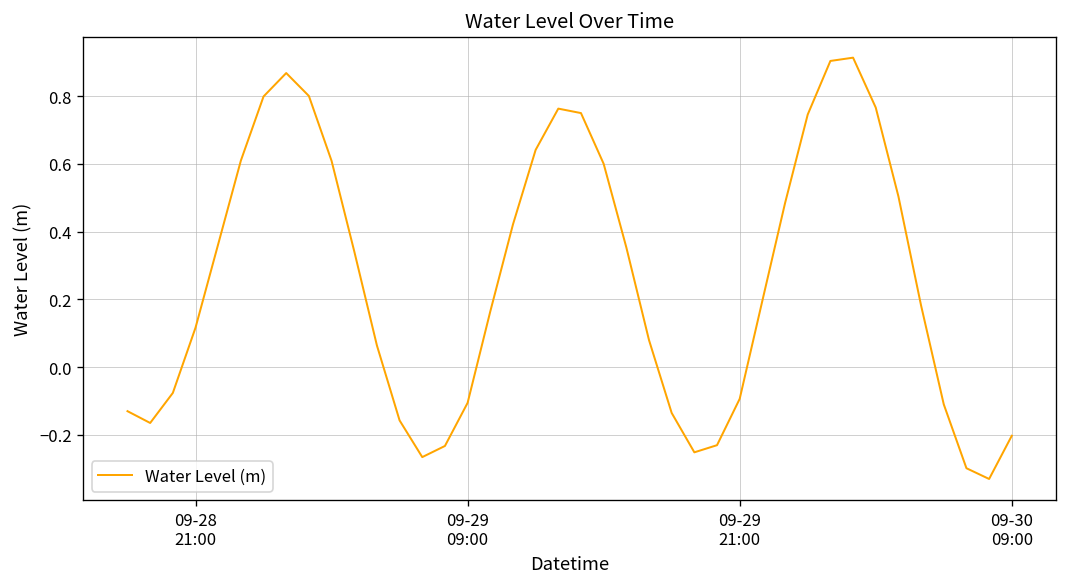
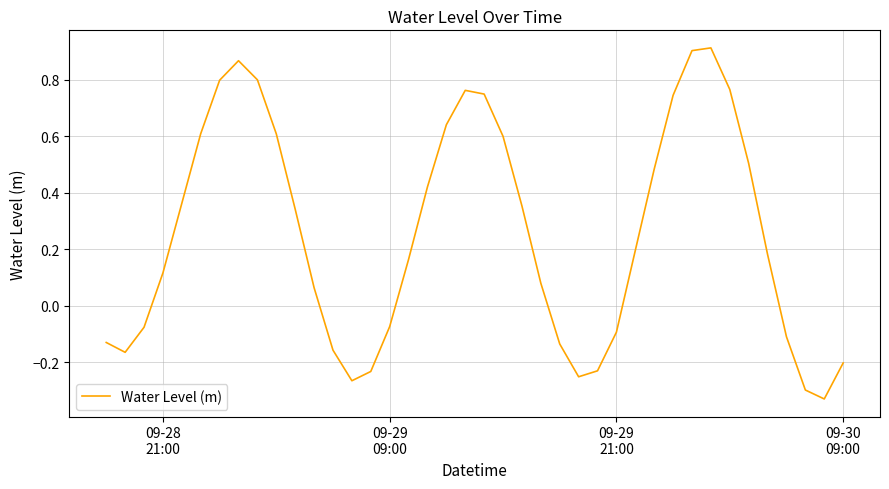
09-29 09:00: -0.11 -> -0.07
